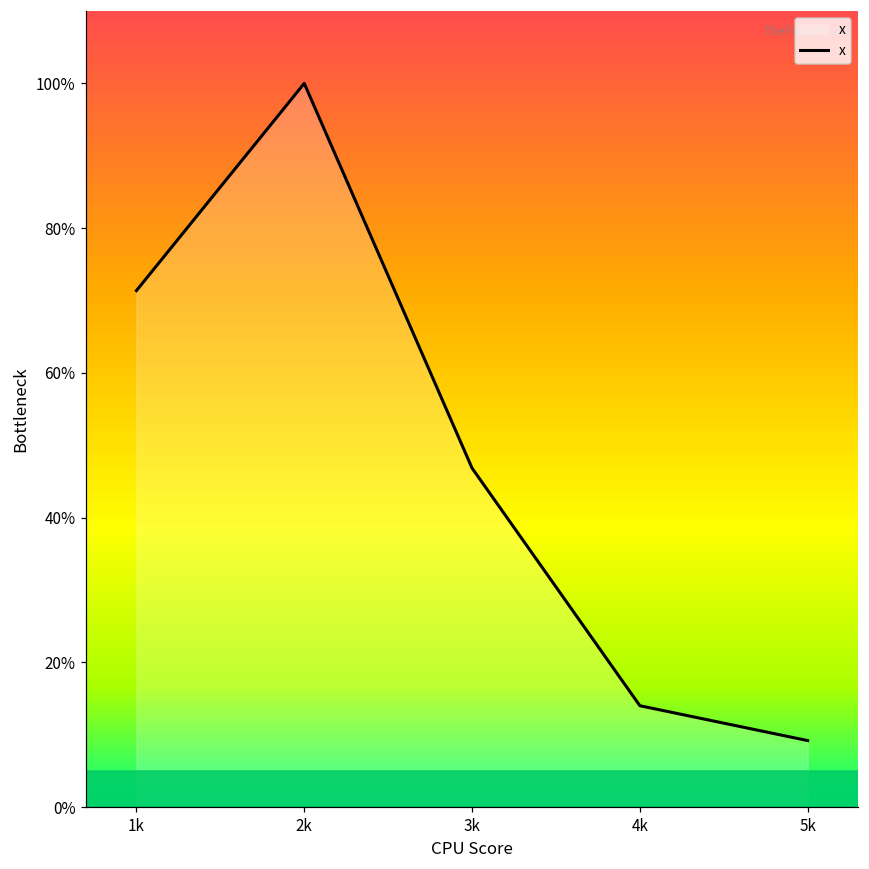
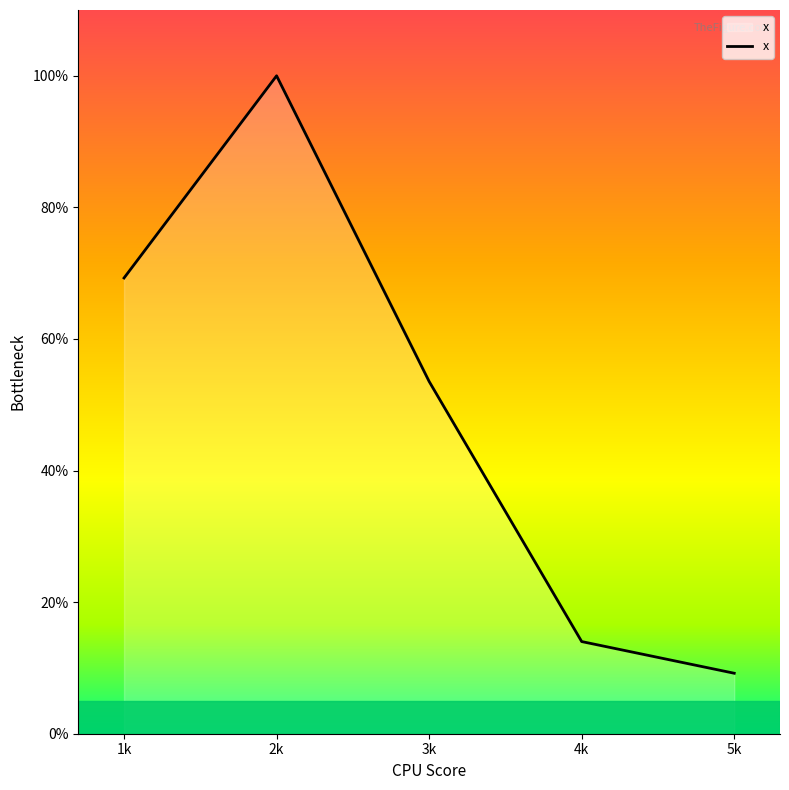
1k: 71% -> 69%
3k: 47% -> 54%
